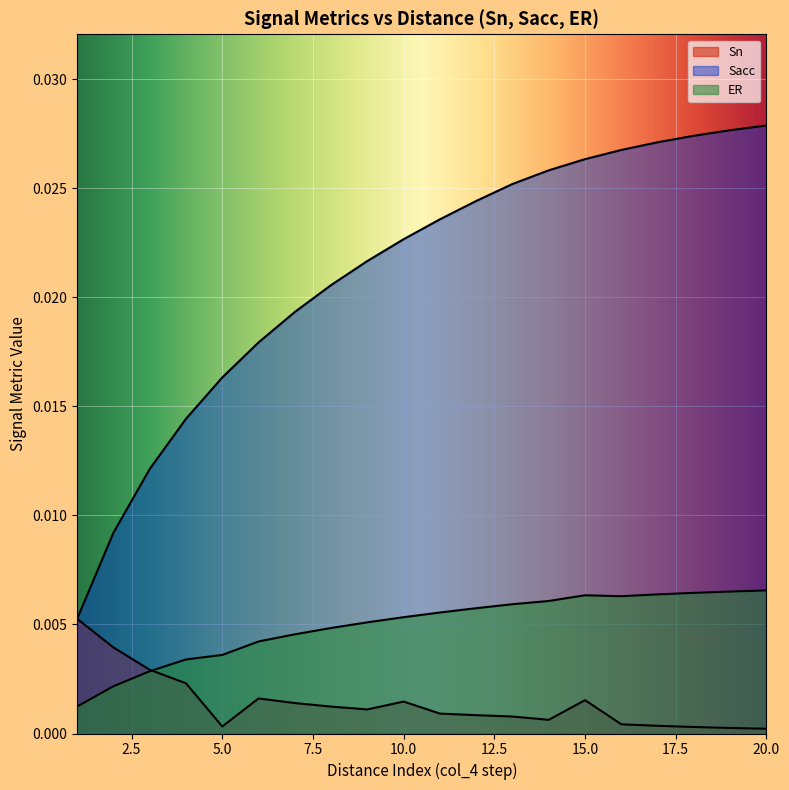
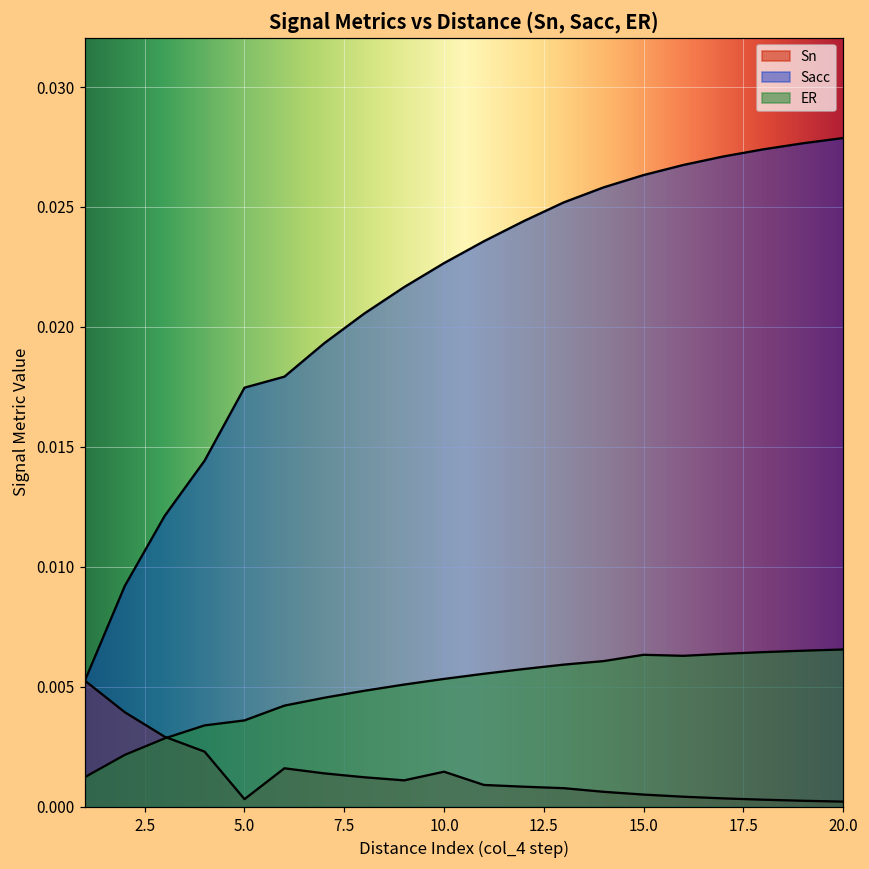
Sacc, 5.0: 0.0163 -> 0.0175
Sn, 15.0: 0.0015 -> 0.0005
